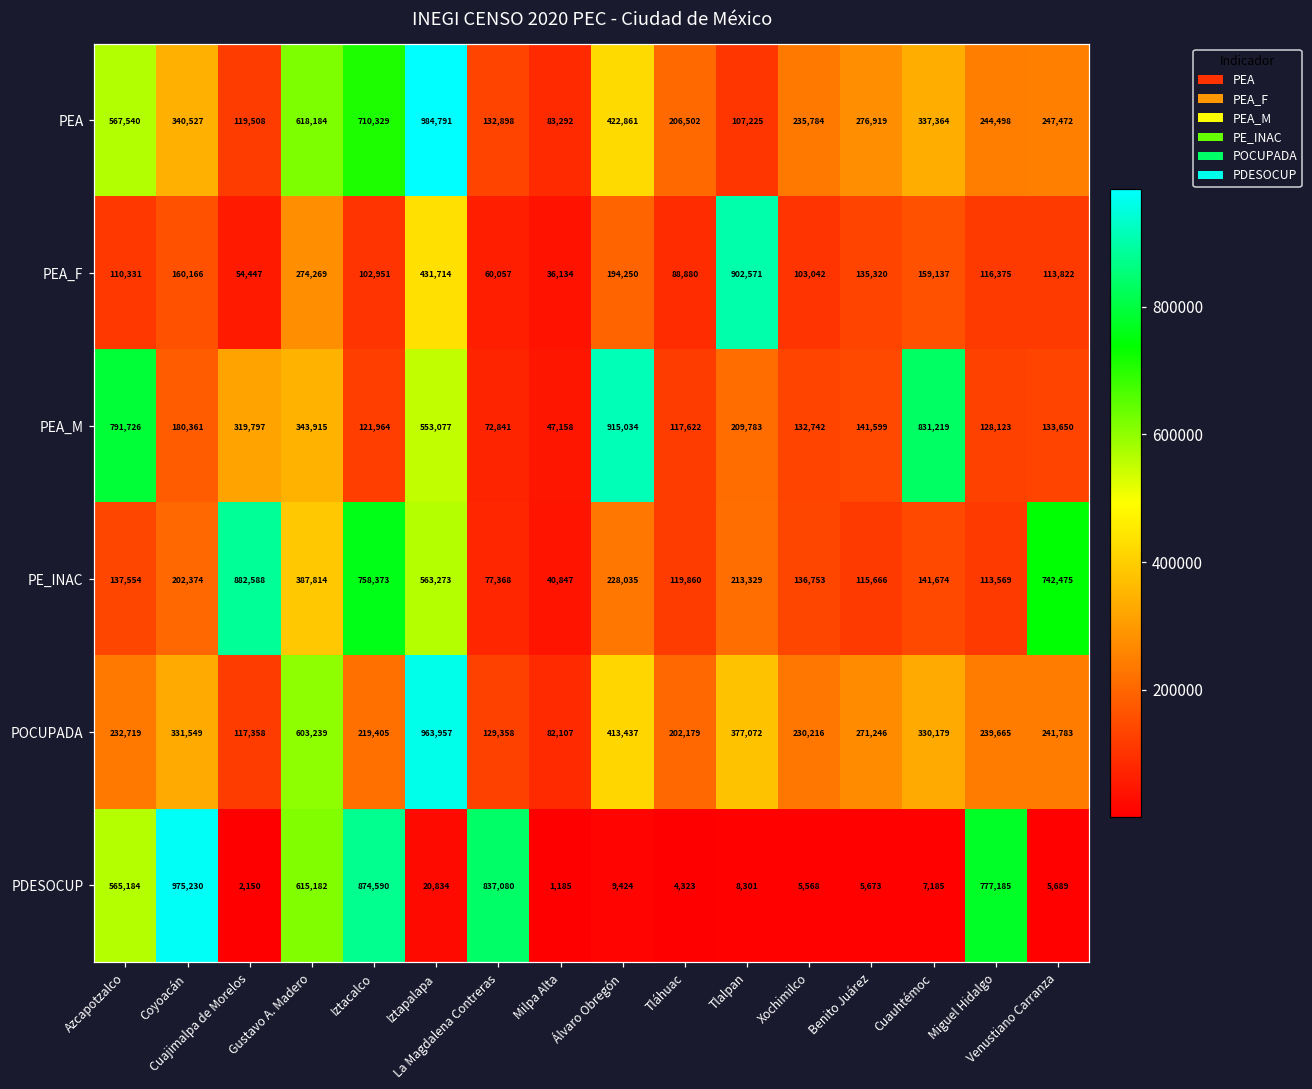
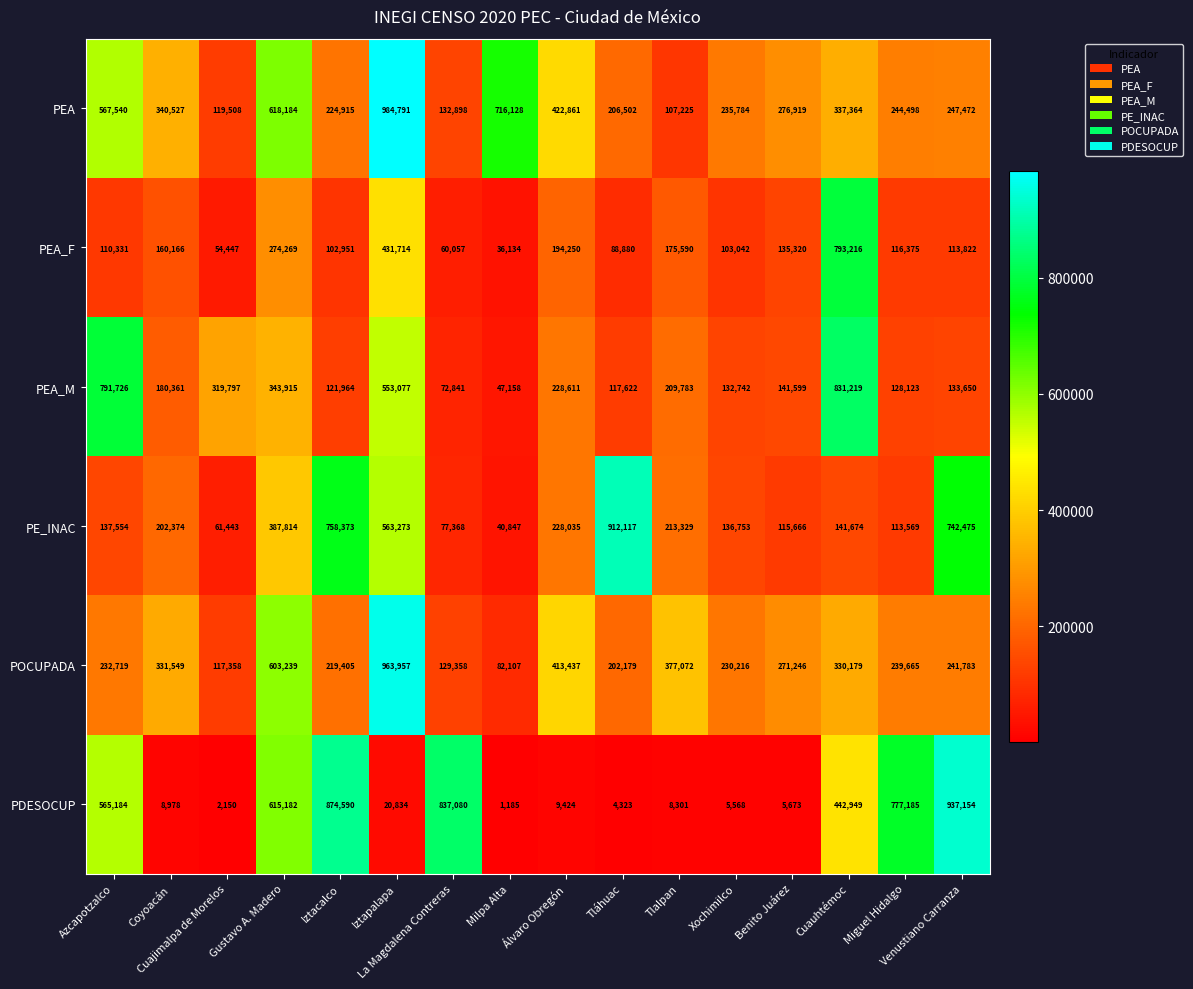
PEA, Iztacalco: 710,329 -> 224,915
PEA, Milpa Alta: 83,292 -> 716,128
PEA_F, Tlalpan: 902,571 -> 175,590
PEA_F, Cuauhtémoc: 159,137 -> 793,216
PEA_M, Álvaro Obregón: 915,034 -> 228,611
PE_INAC, Cuajimalpa de Morelos: 882,588 -> 61,443
PE_INAC, Tláhuac: 119,860 -> 912,117
PDESOCUP, Coyoacán: 975,230 -> 8,978
PDESOCUP, Cuauhtémoc: 7,185 -> 442,949
PDESOCUP, Venustiano Carranza: 5,689 -> 937,154
